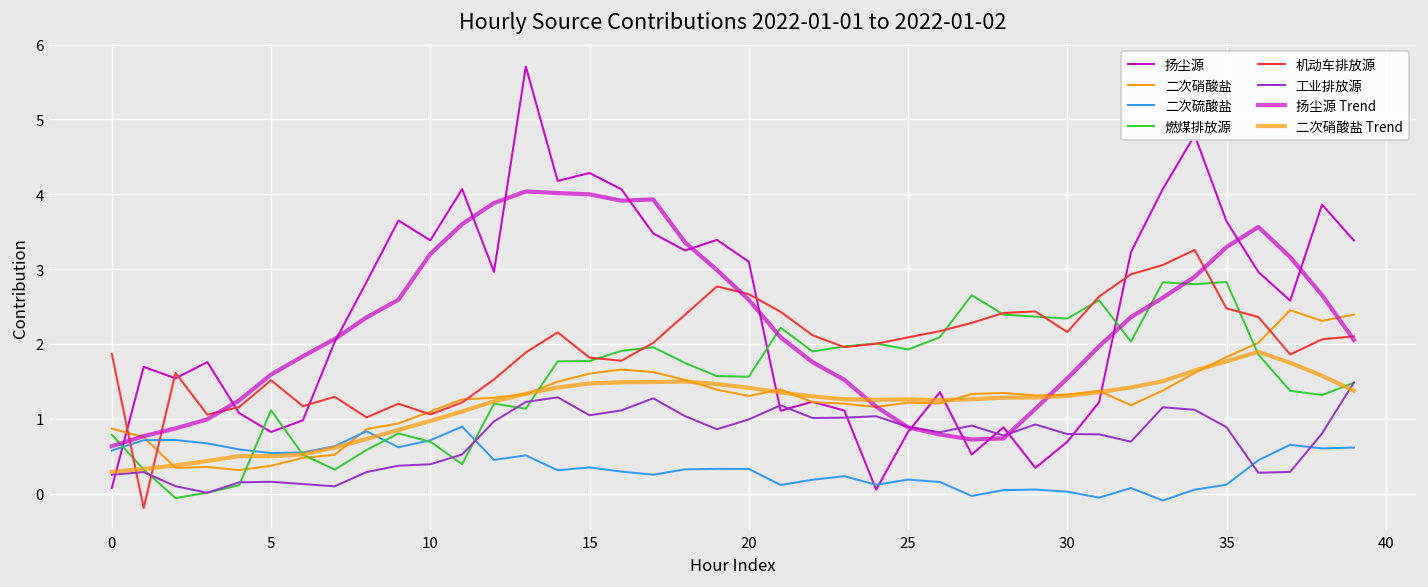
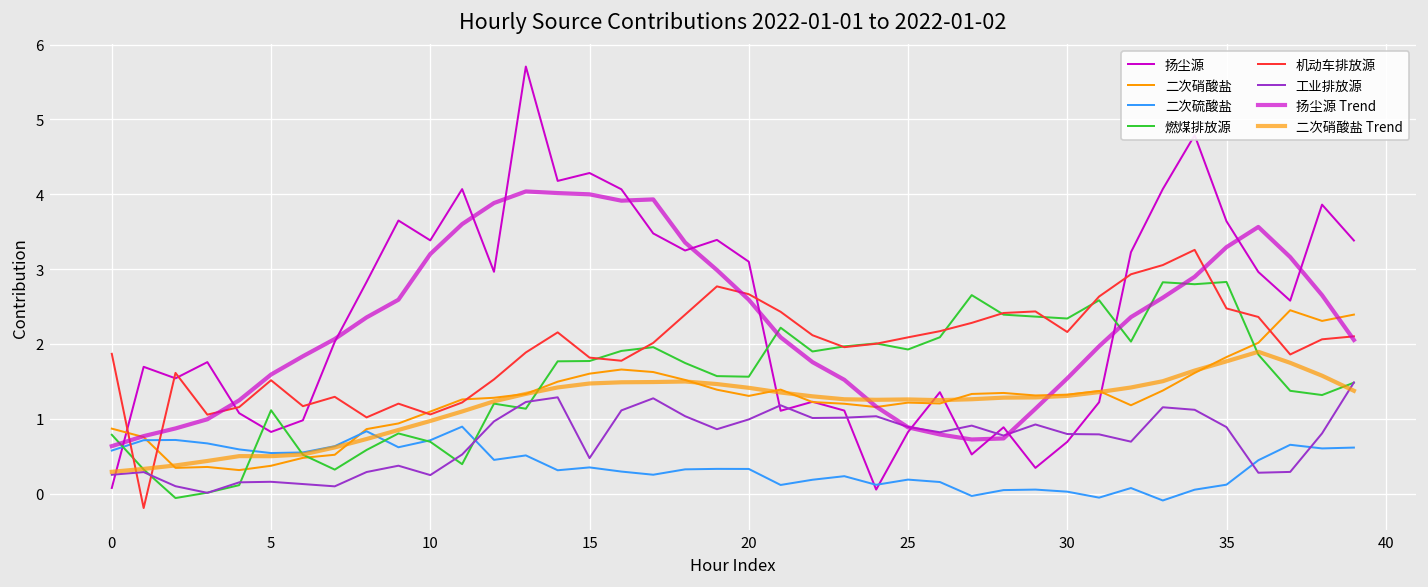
工业排放源, 10: 0.4 -> 0.2
工业排放源, 15: 1.0 -> 0.5
